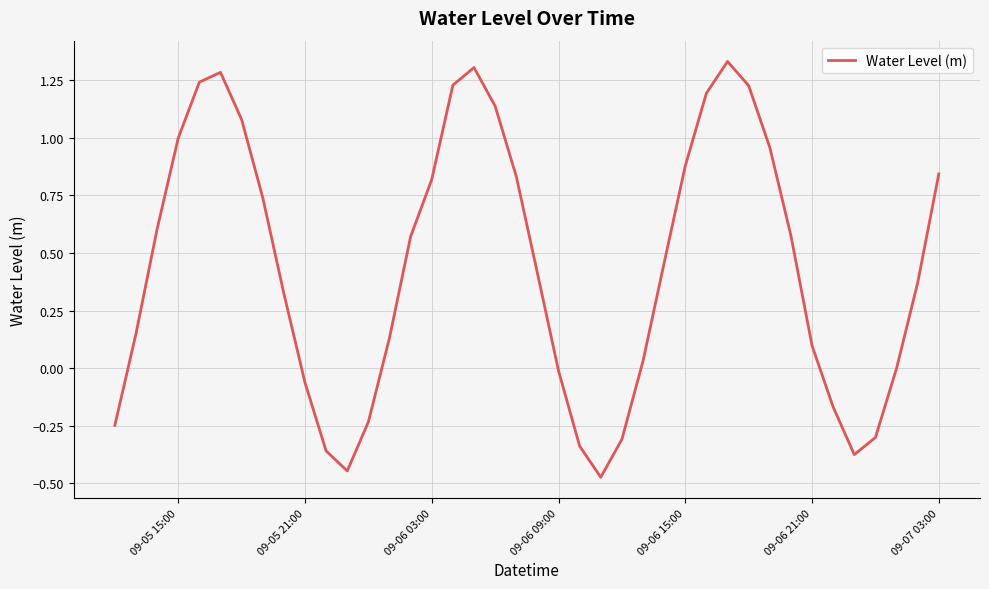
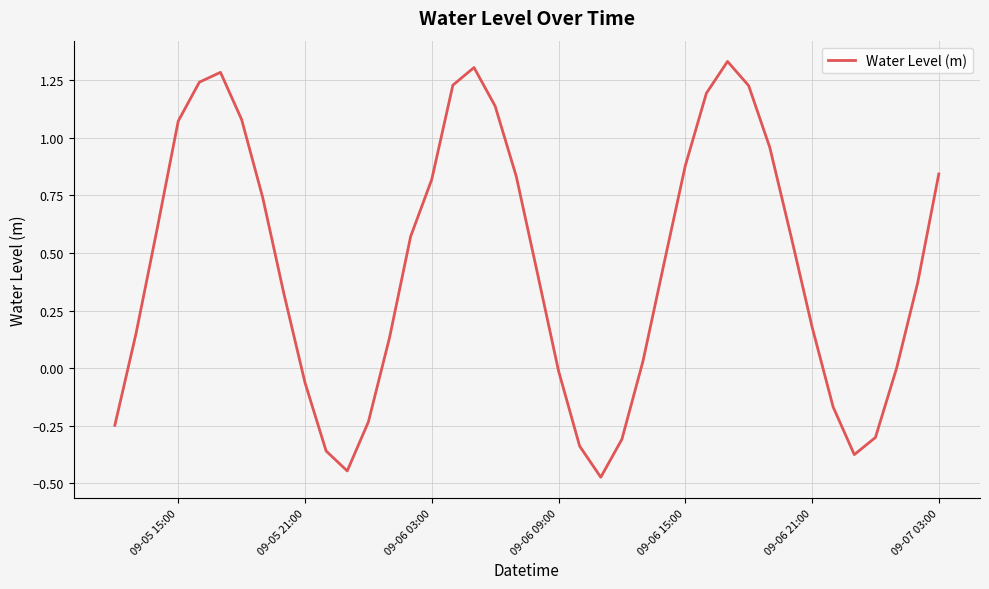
09-05 15:00: 1.00 -> 1.07
09-06 21:00: 0.10 -> 0.18
